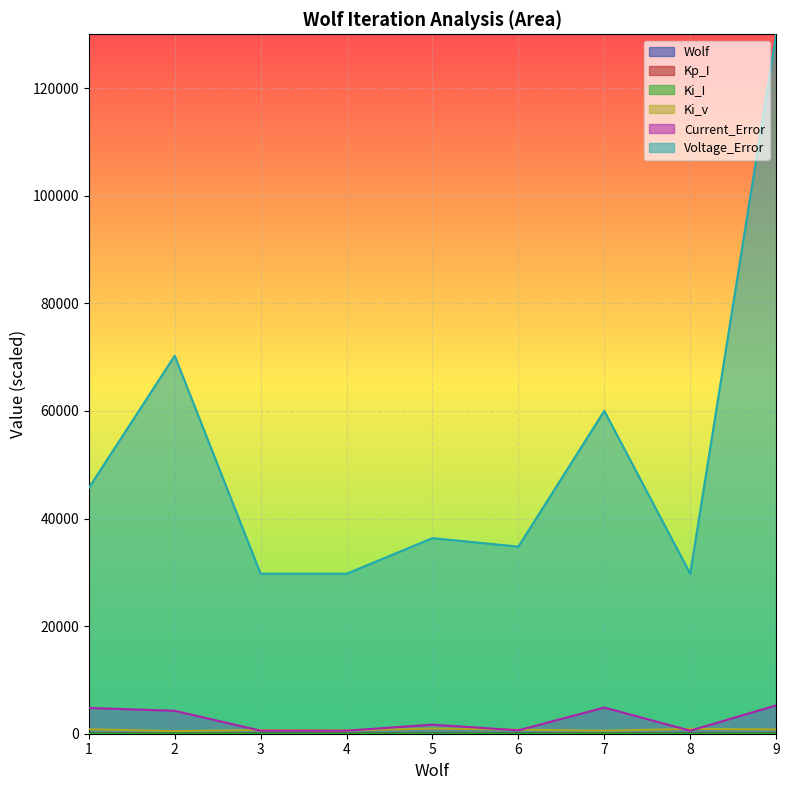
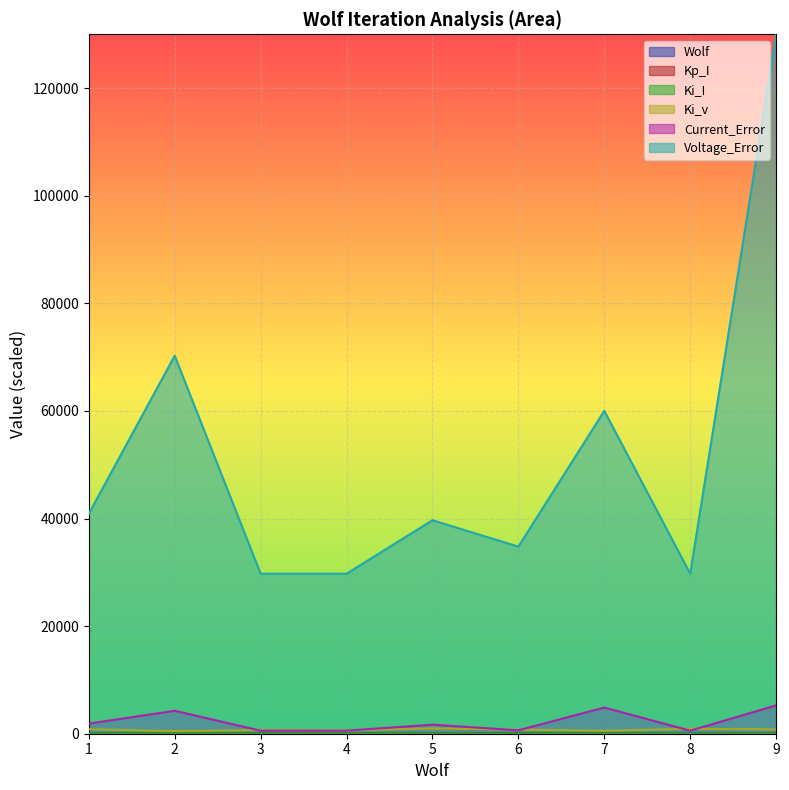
Current_Error, 1: 5000 -> 2000
Voltage_Error, 1: 46000 -> 41000
Voltage_Error, 5: 36000 -> 40000
